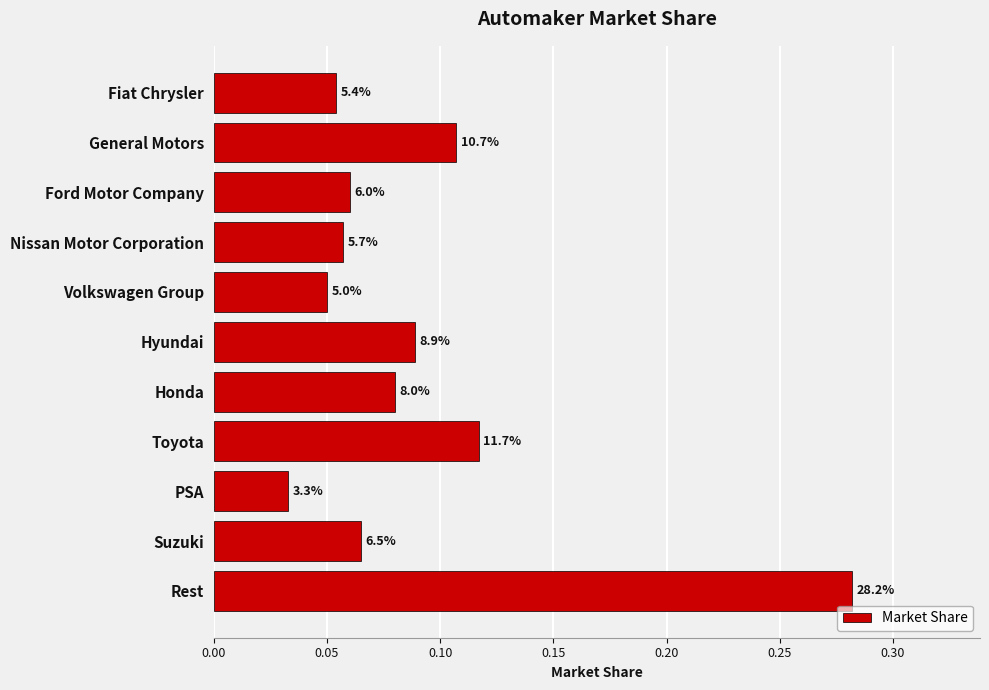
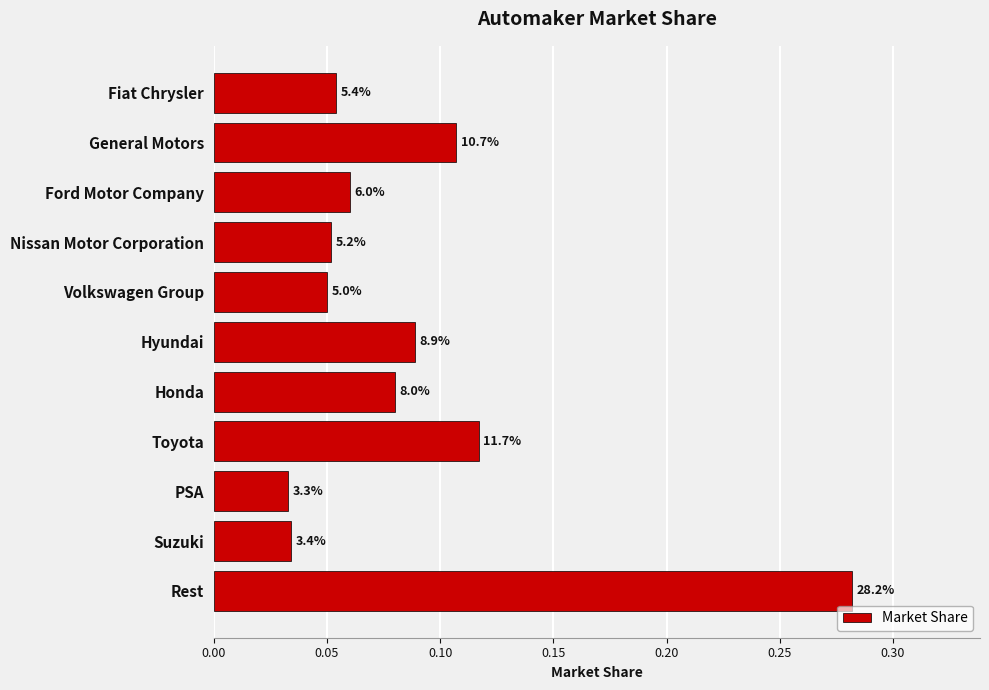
Nissan Motor Corporation: 5.7% -> 5.2%
Suzuki: 6.5% -> 3.4%
